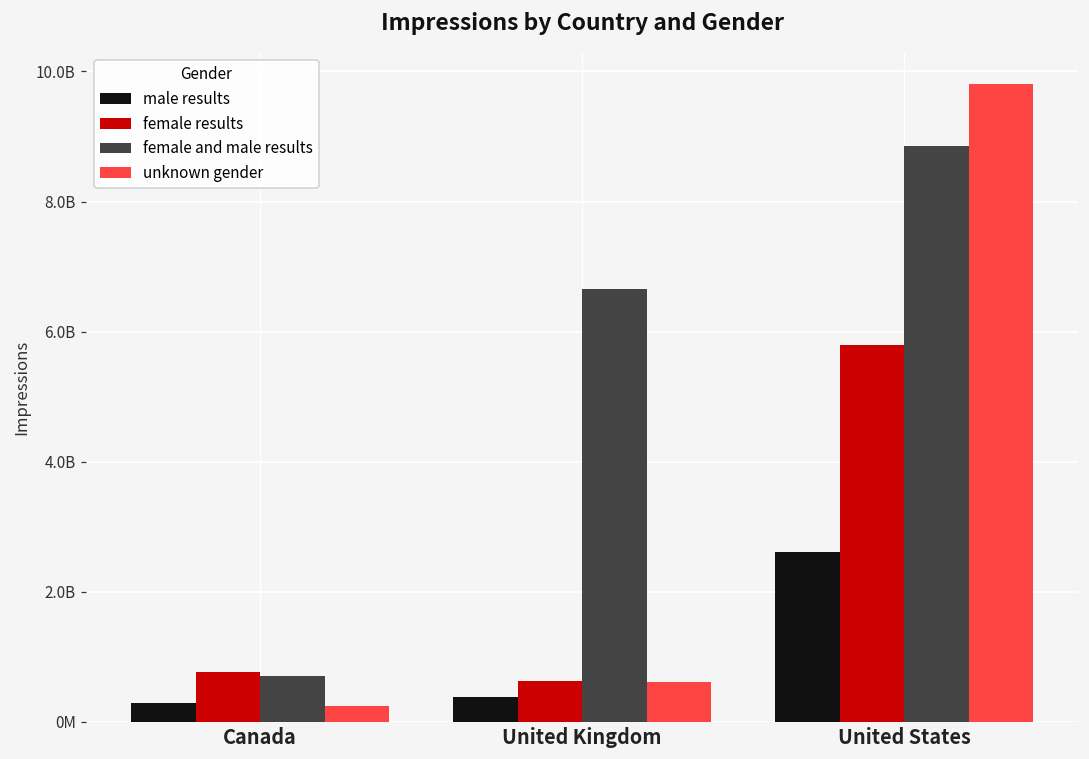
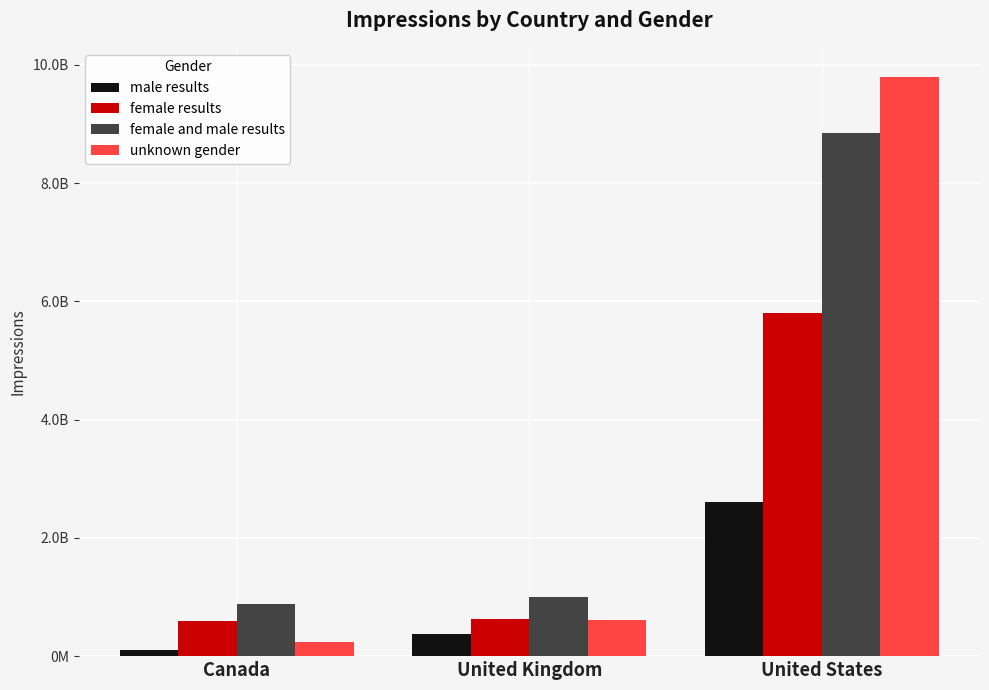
male results, Canada: 300000000 -> 100000000
female results, Canada: 800000000 -> 600000000
female and male results, Canada: 700000000 -> 900000000
female and male results, United Kingdom: 6600000000 -> 1000000000
